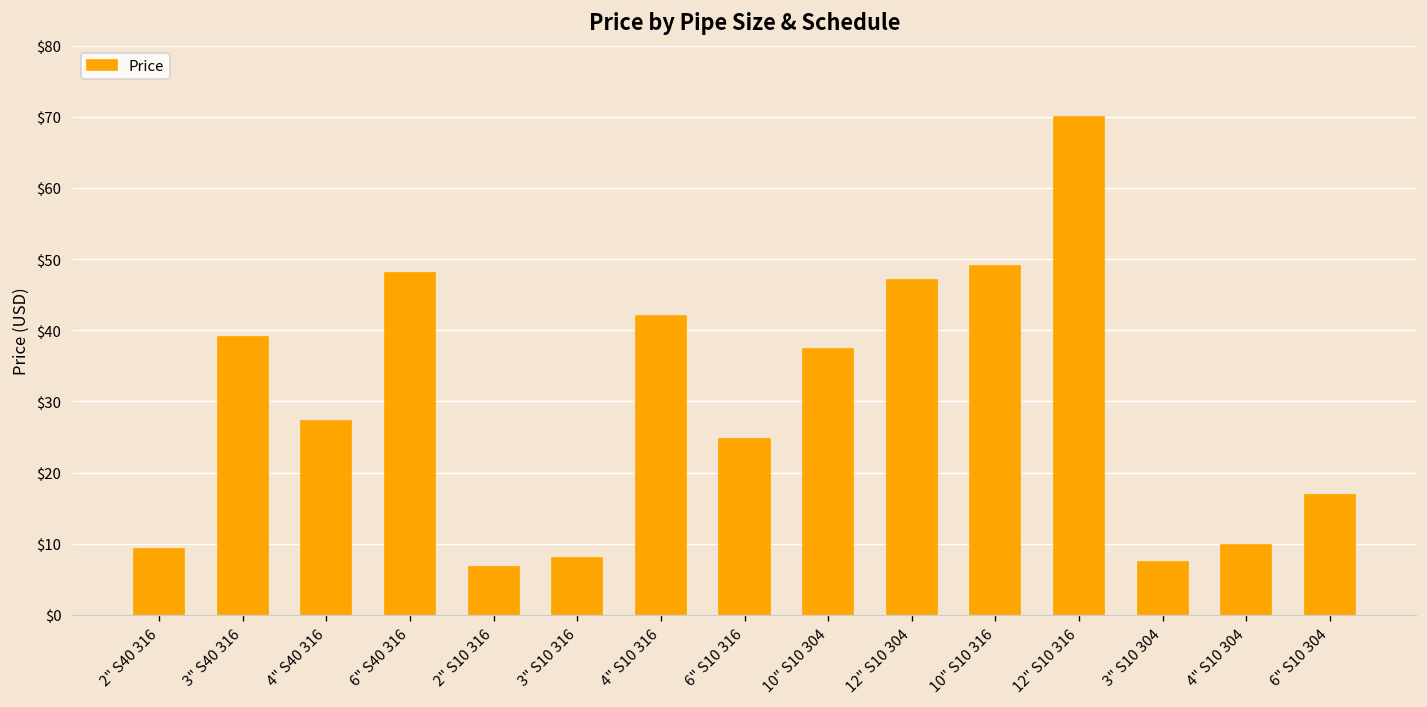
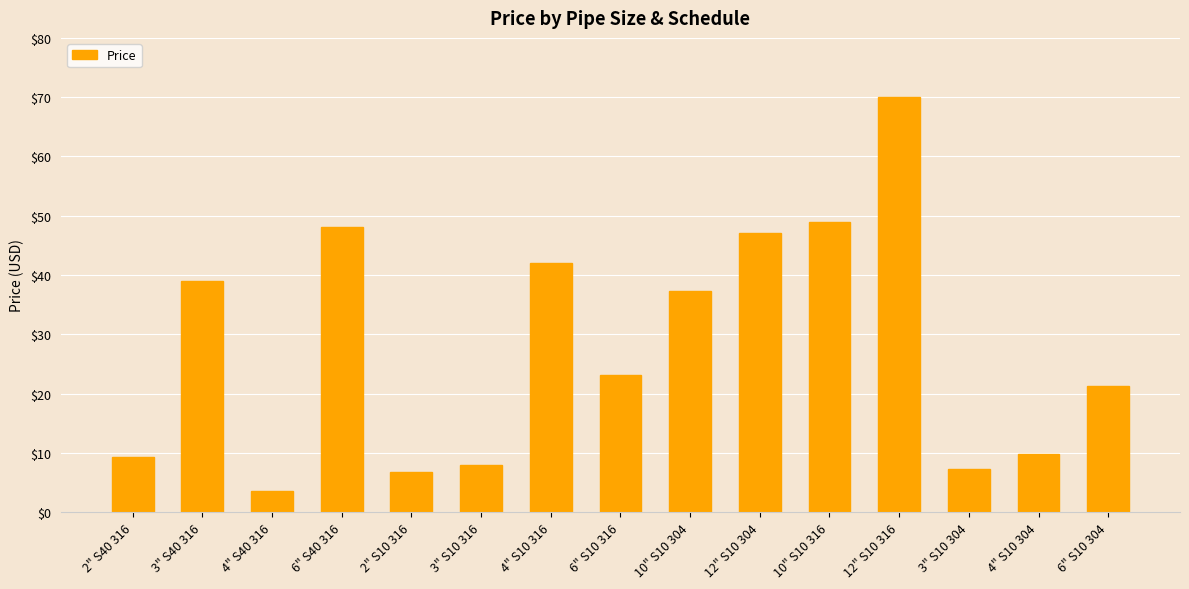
4" S40 316: $27 -> $4
6" S10 316: $25 -> $23
6" S10 304: $17 -> $21
